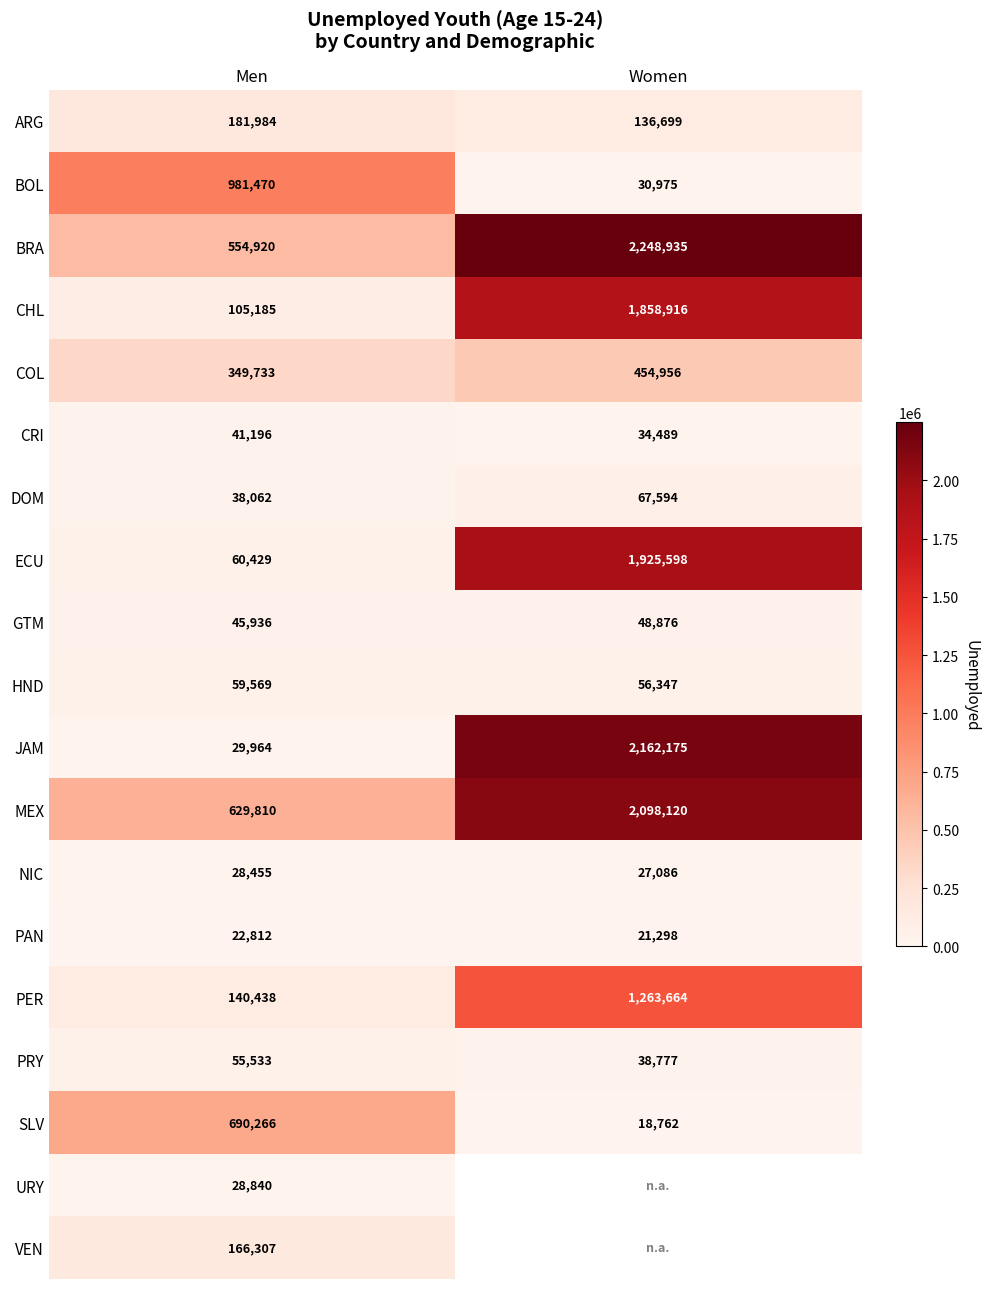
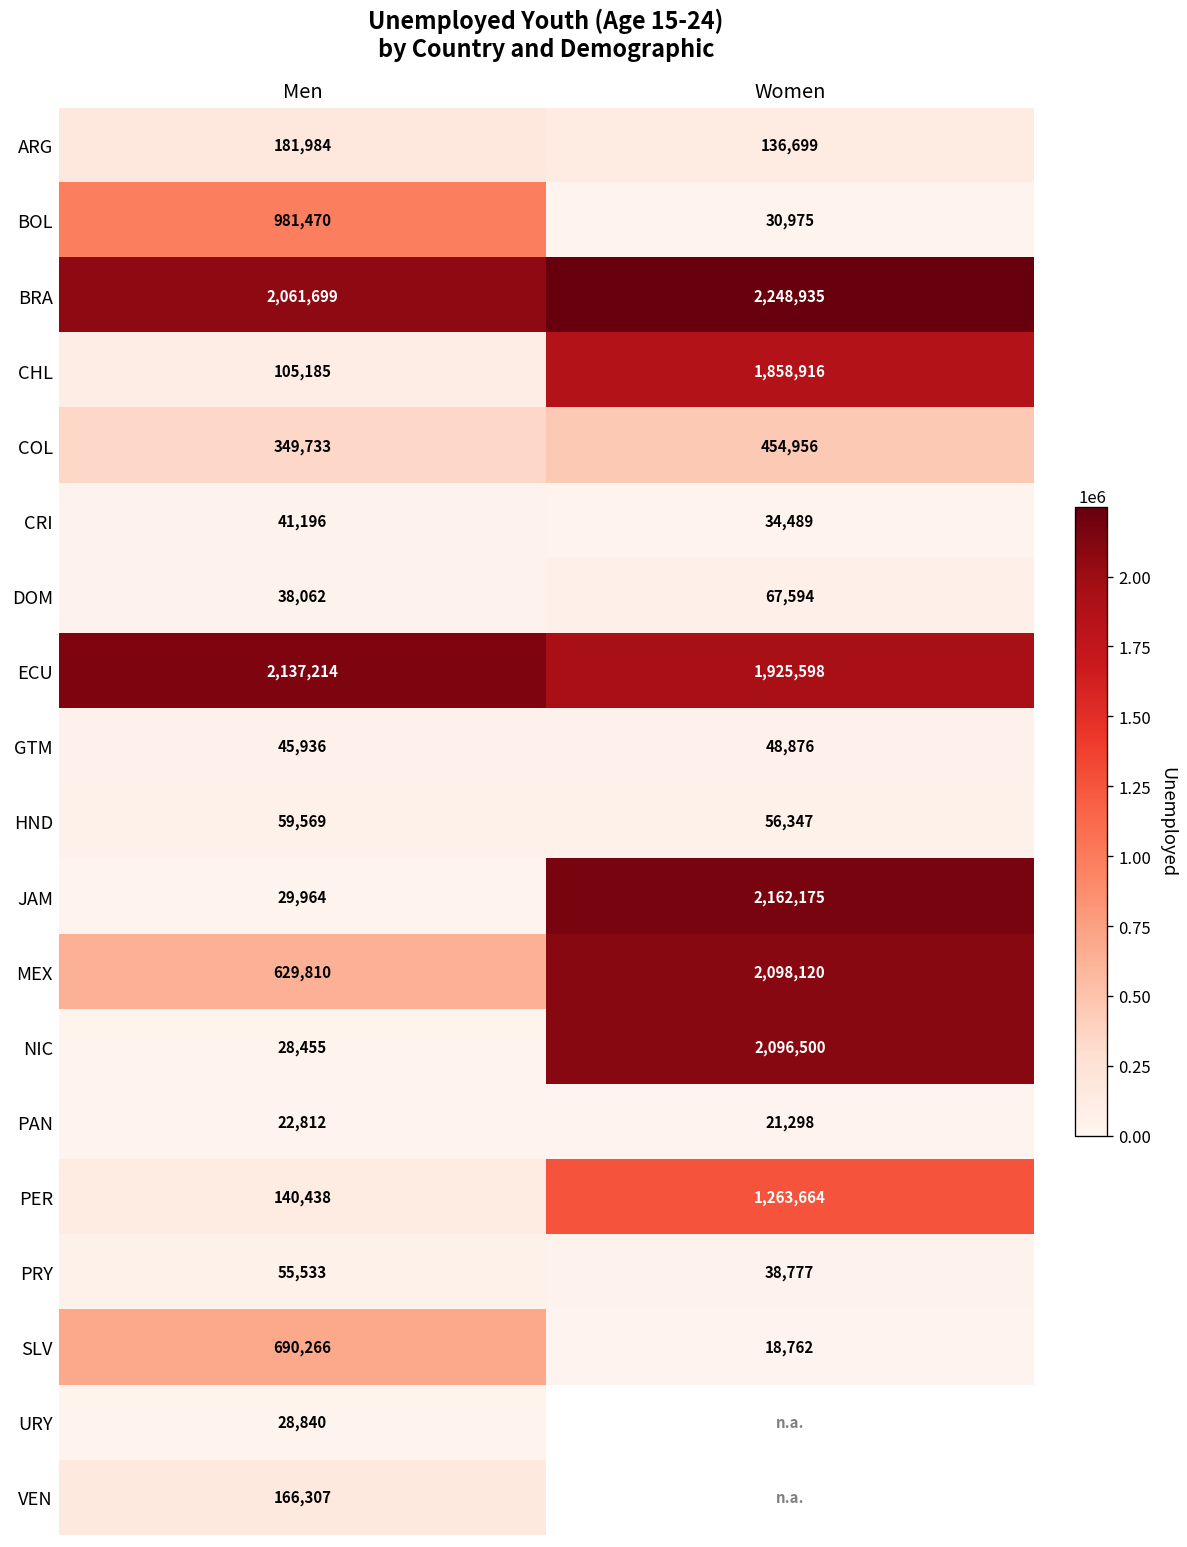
BRA, Men: 554,920 -> 2,061,699
ECU, Men: 60,429 -> 2,137,214
NIC, Women: 27,086 -> 2,096,500
